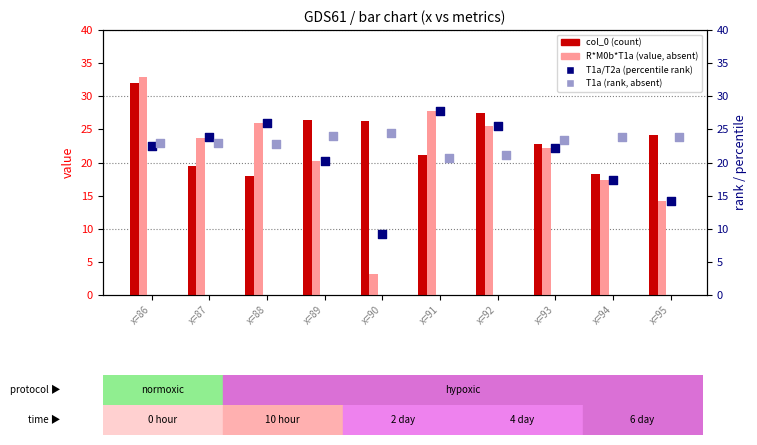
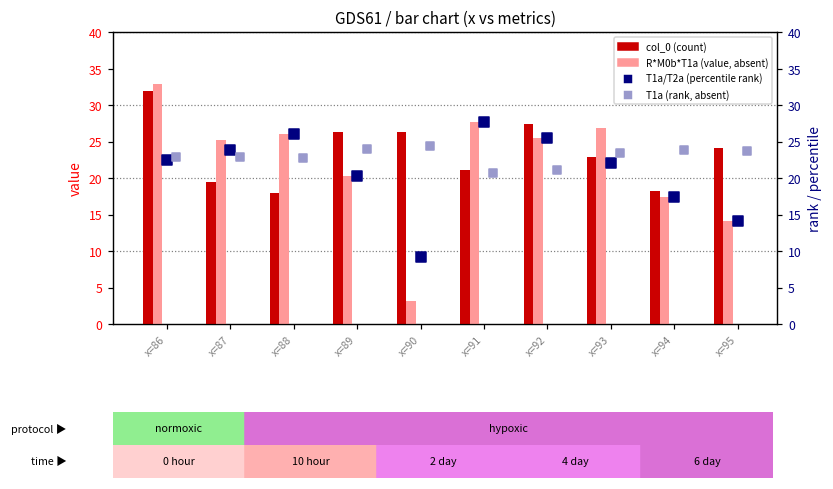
R*M0b*T1a (value, absent), x=87: 24 -> 25
R*M0b*T1a (value, absent), x=93: 22 -> 27
